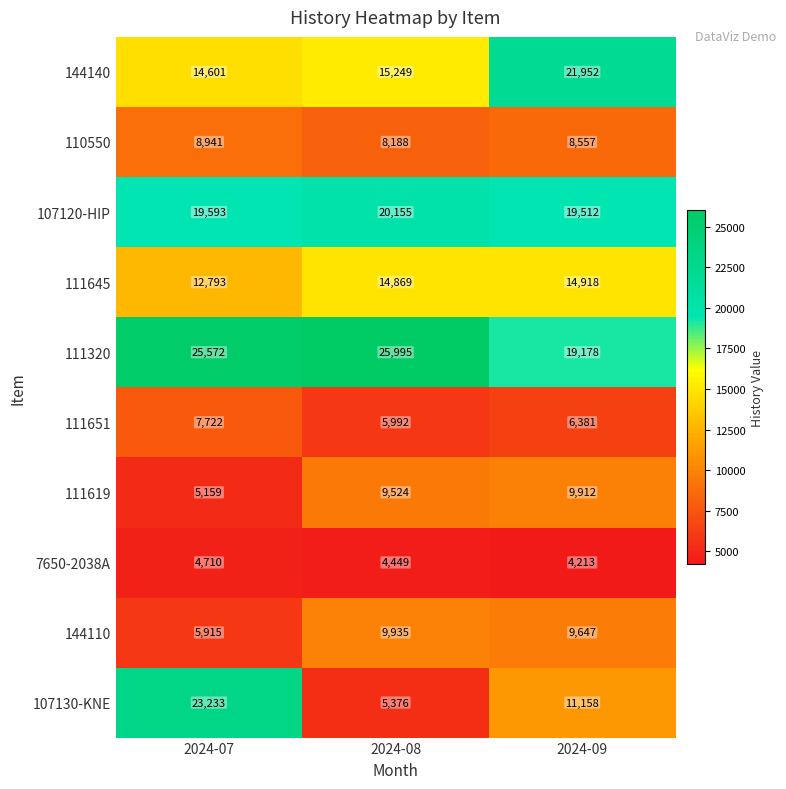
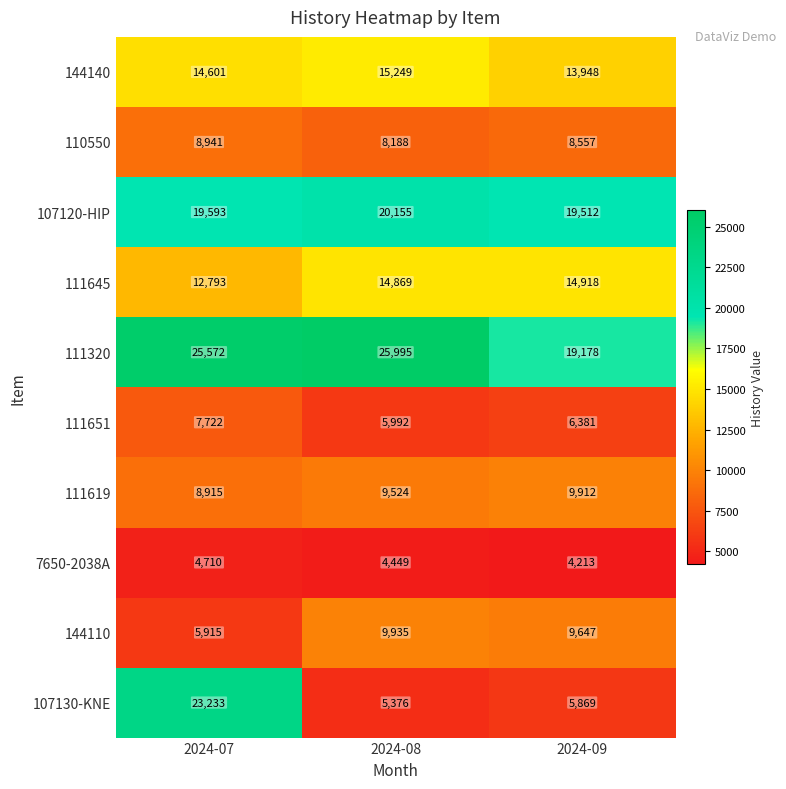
144140, 2024-09: 21,952 -> 13,948
111619, 2024-07: 5,159 -> 8,915
107130-KNE, 2024-09: 11,158 -> 5,869
